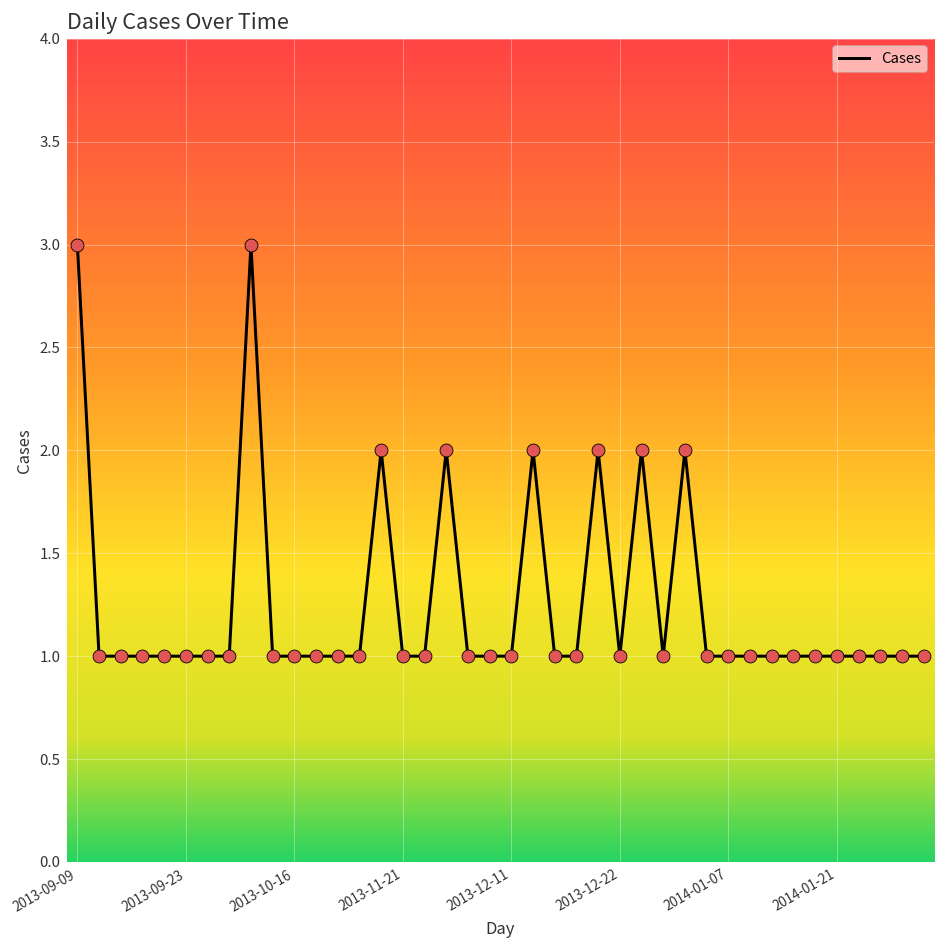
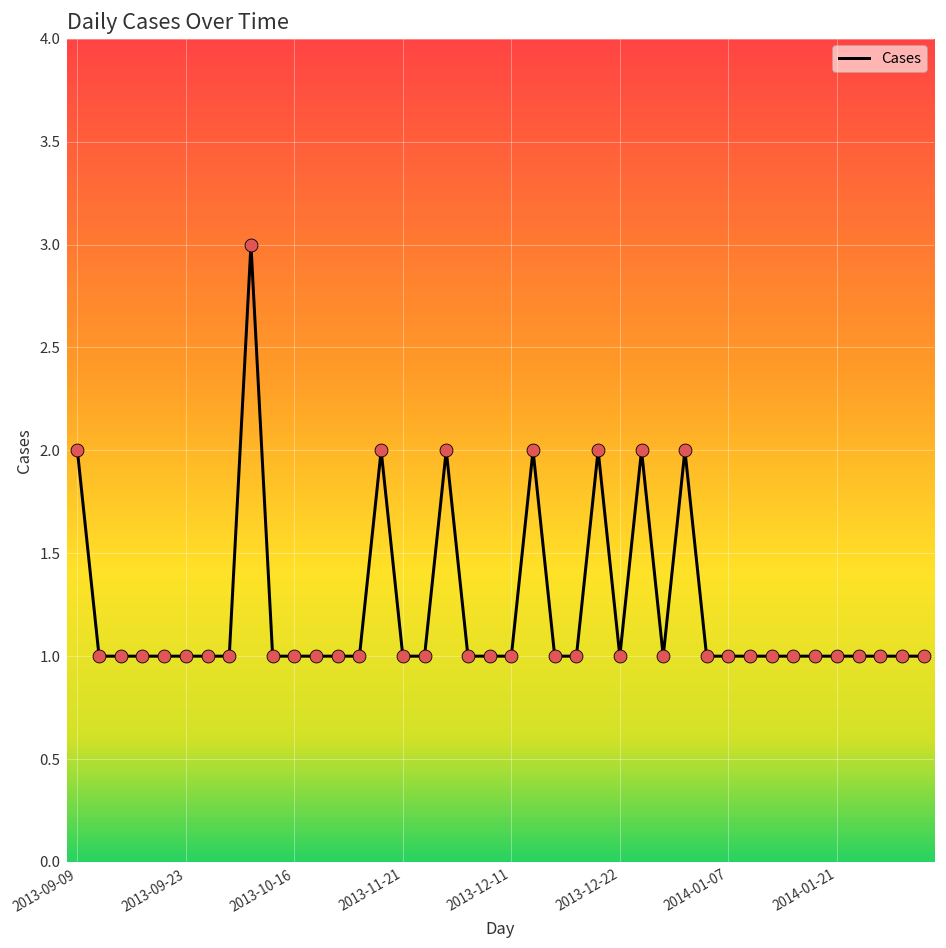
2013-09-09: 3 -> 2
